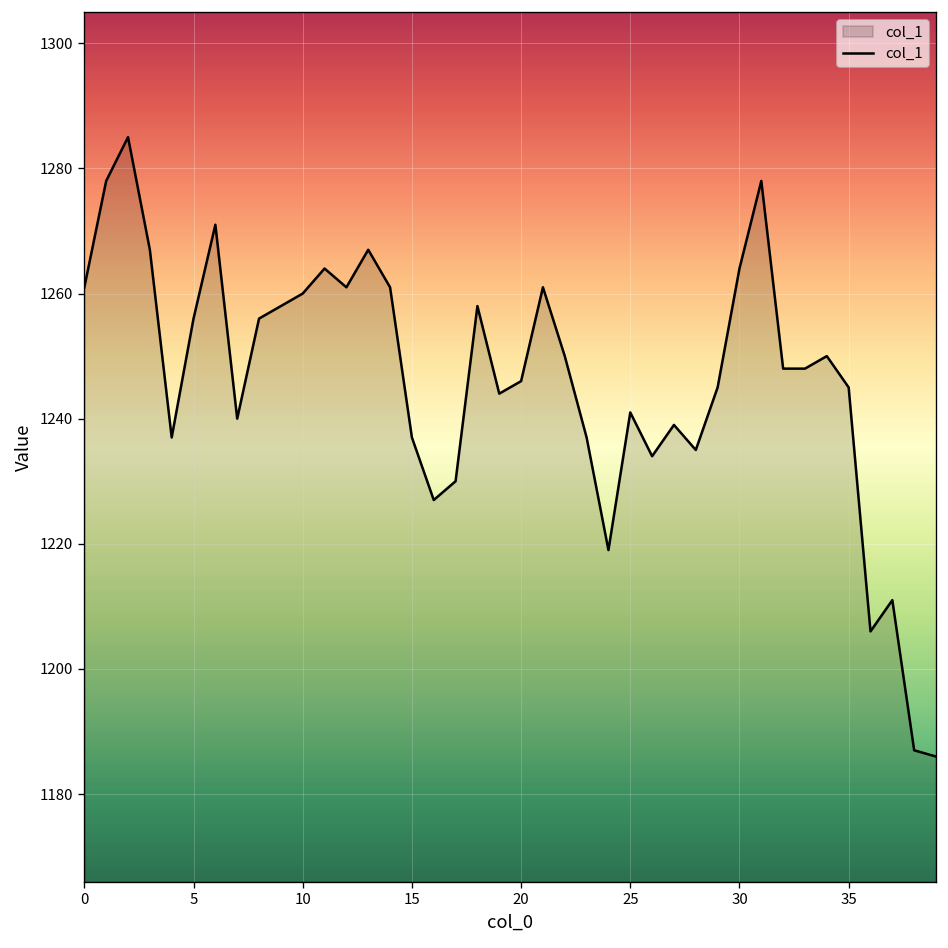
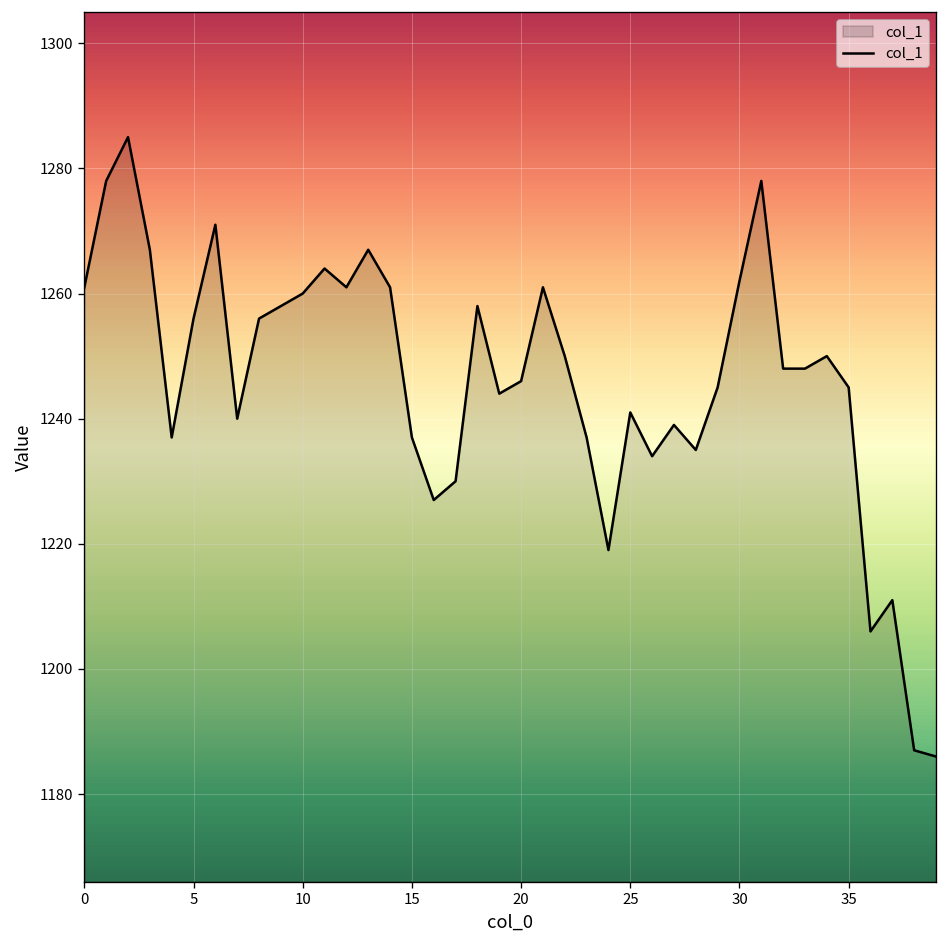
30: 1264 -> 1262
